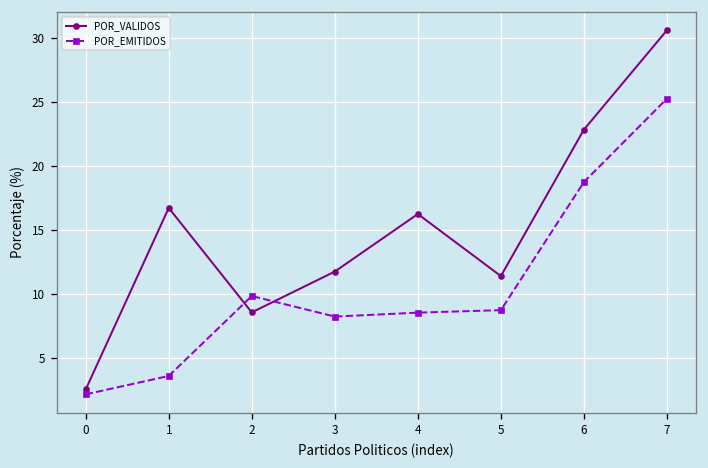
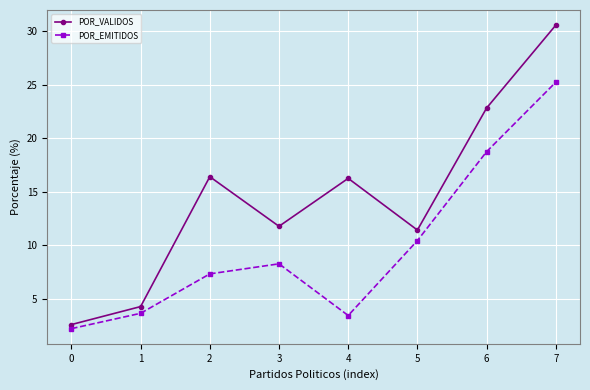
POR_VALIDOS, 1: 16.7 -> 4.3
POR_VALIDOS, 2: 8.6 -> 16.4
POR_EMITIDOS, 2: 9.9 -> 7.3
POR_EMITIDOS, 4: 8.6 -> 3.4
POR_EMITIDOS, 5: 8.8 -> 10.4
